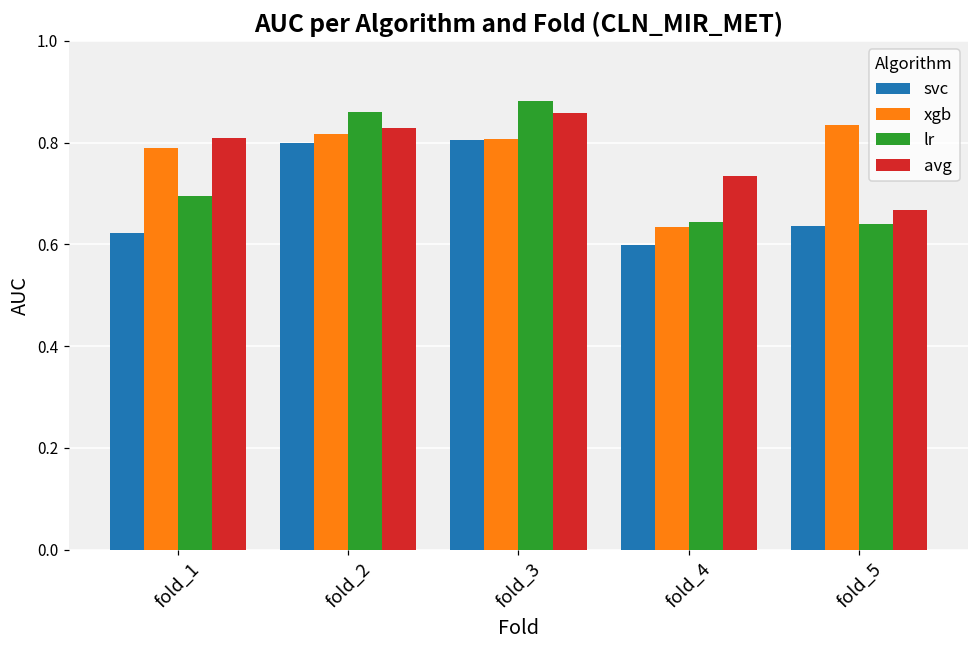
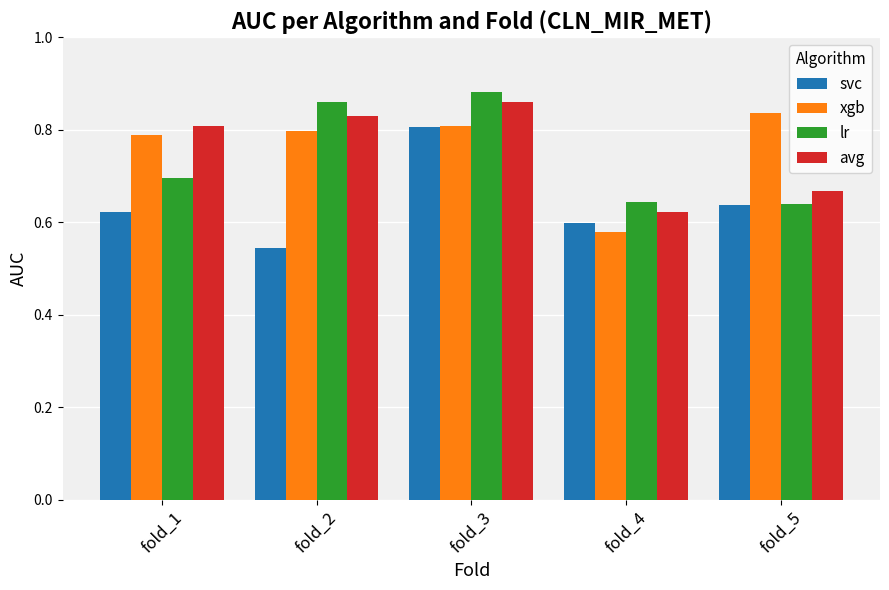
svc, fold_2: 0.80 -> 0.55
xgb, fold_2: 0.82 -> 0.80
xgb, fold_4: 0.63 -> 0.58
avg, fold_4: 0.73 -> 0.62
